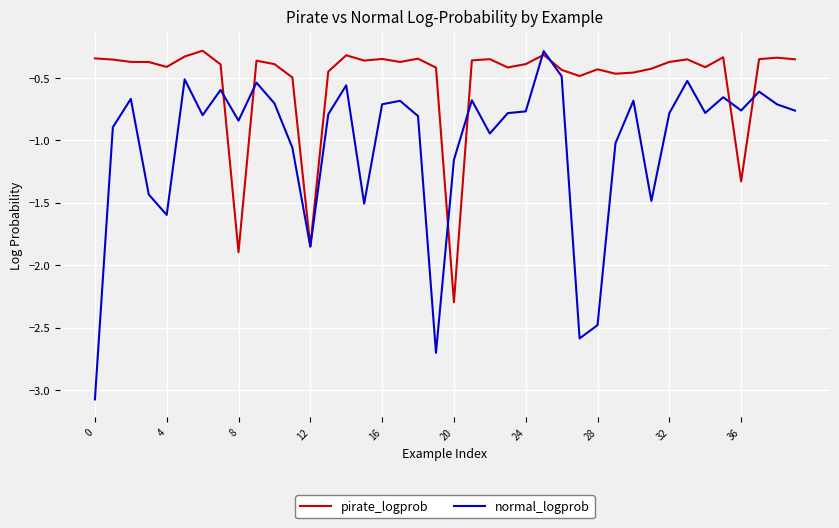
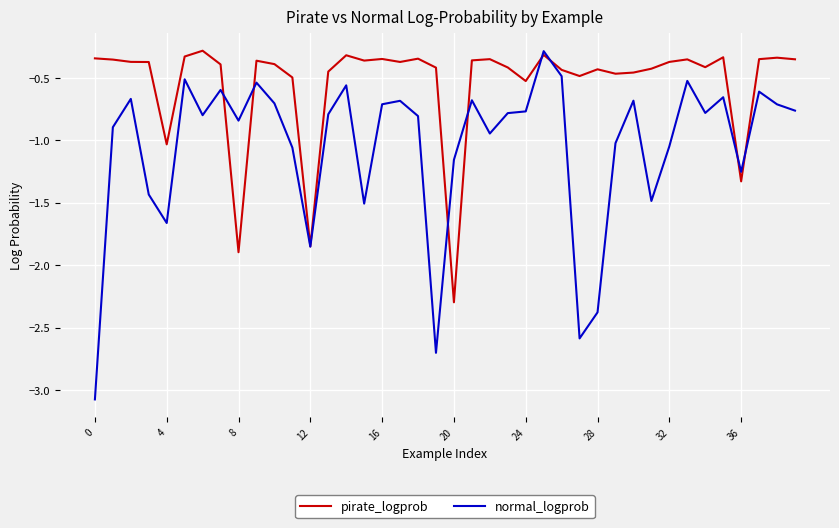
pirate_logprob, 4: -0.41 -> -1.03
normal_logprob, 4: -1.60 -> -1.66
pirate_logprob, 24: -0.39 -> -0.53
normal_logprob, 28: -2.48 -> -2.38
normal_logprob, 32: -0.78 -> -1.05
normal_logprob, 36: -0.76 -> -1.25
